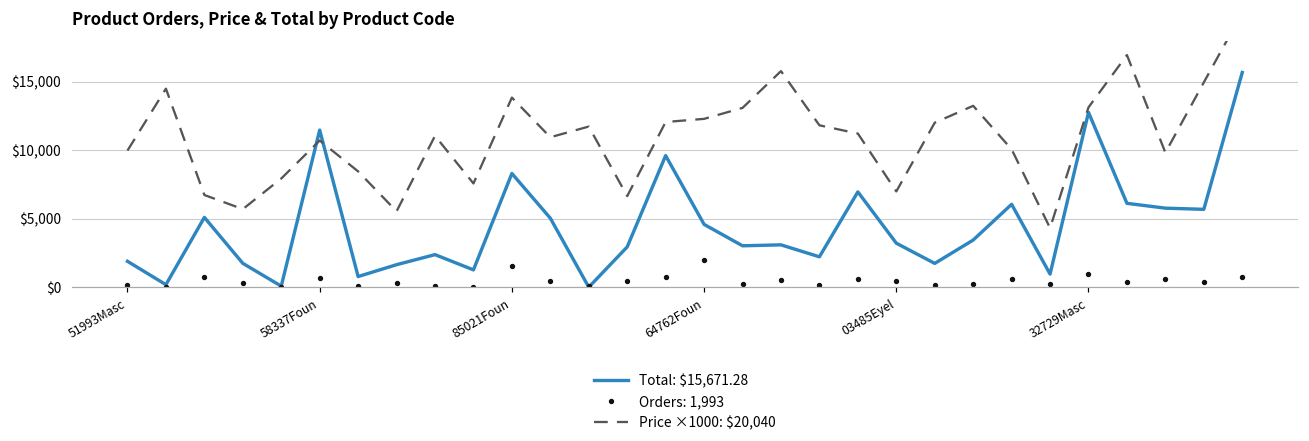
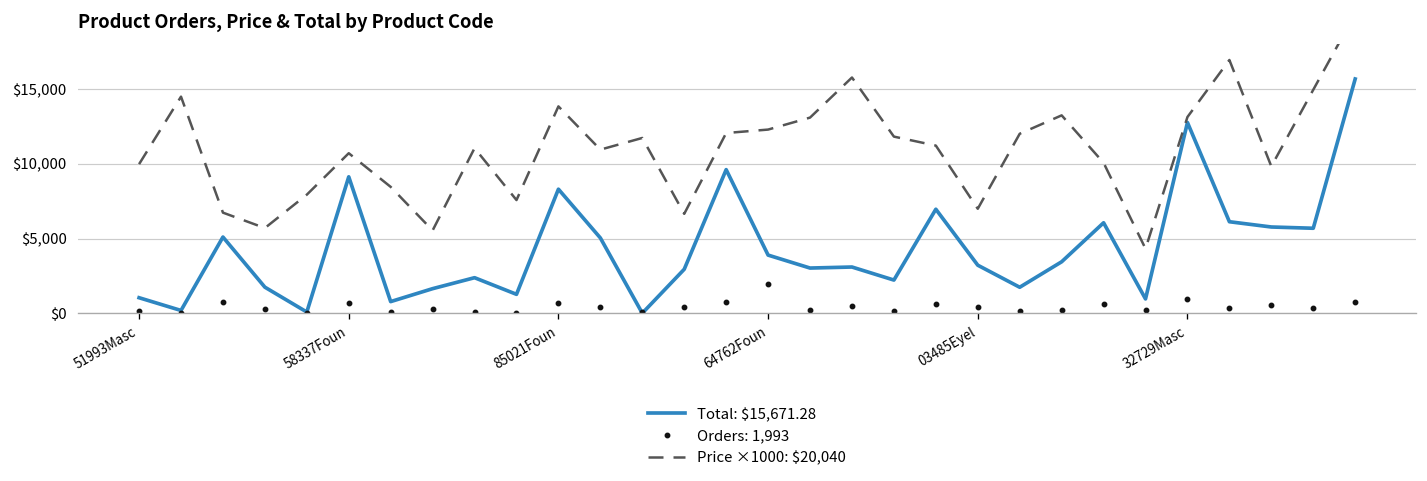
Total: $15,671.28, 51993Masc: $1,900 -> $1,100
Total: $15,671.28, 58337Foun: $11,500 -> $9,100
Orders: 1,993, 85021Foun: $1,600 -> $700
Total: $15,671.28, 64762Foun: $4,600 -> $3,900
